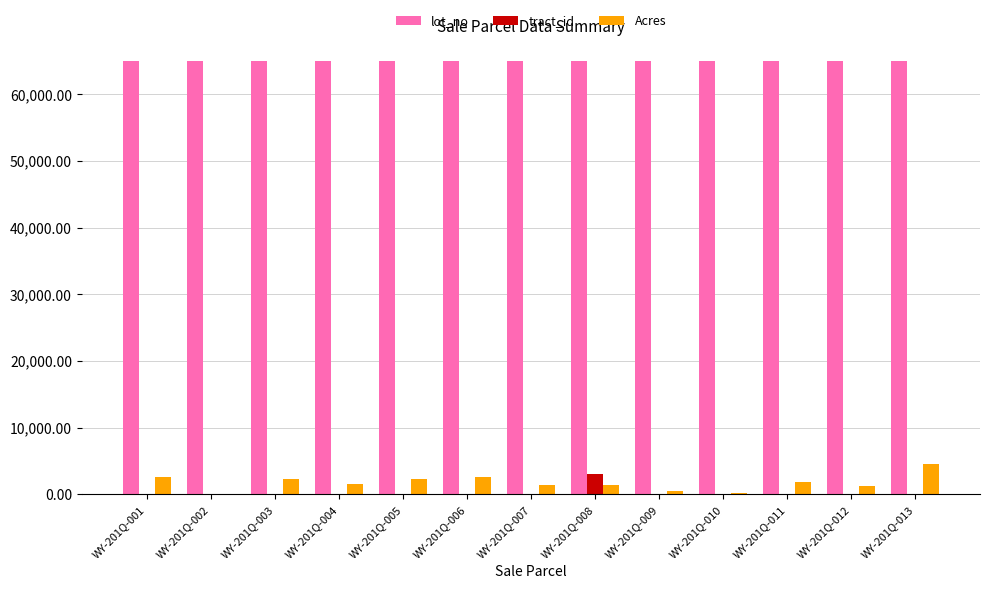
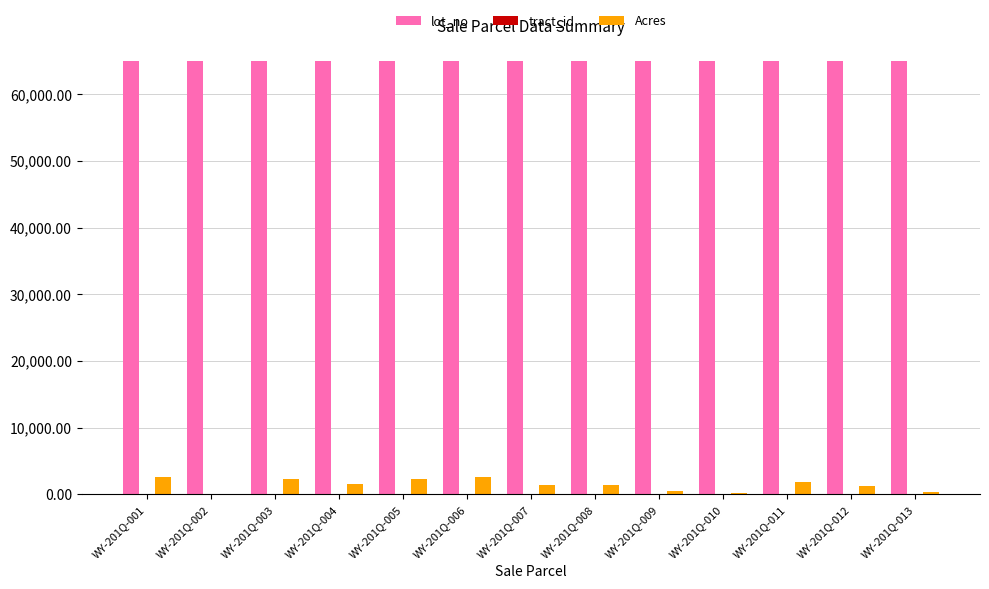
tract_id, WY-201Q-008: 3,000 -> 0
Acres, WY-201Q-013: 5,000 -> 0
